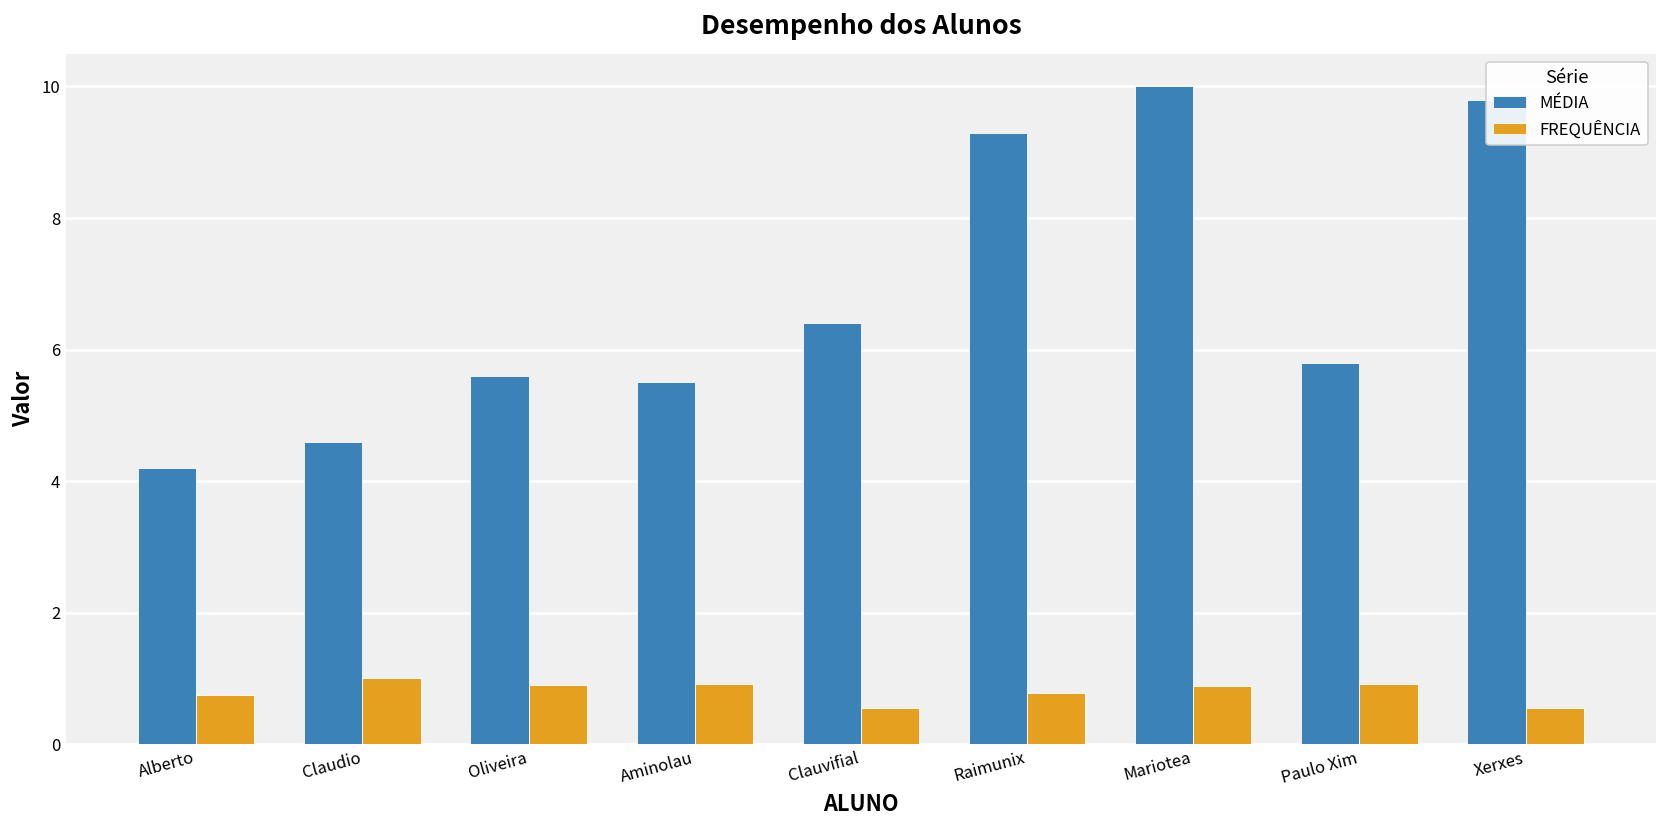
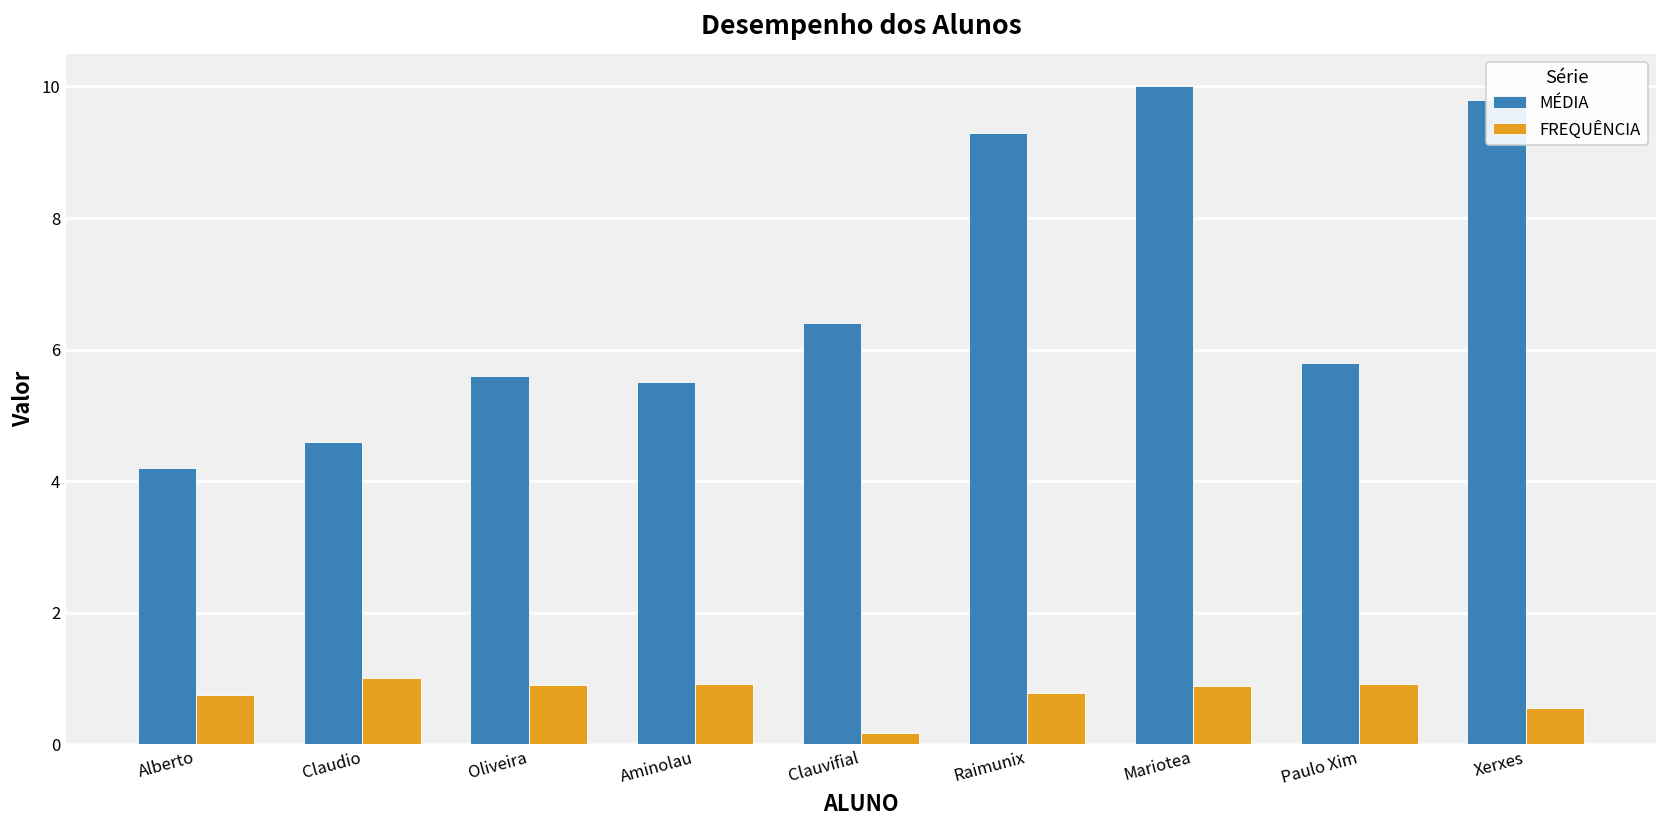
FREQUÊNCIA, Clauvifial: 0.6 -> 0.2
